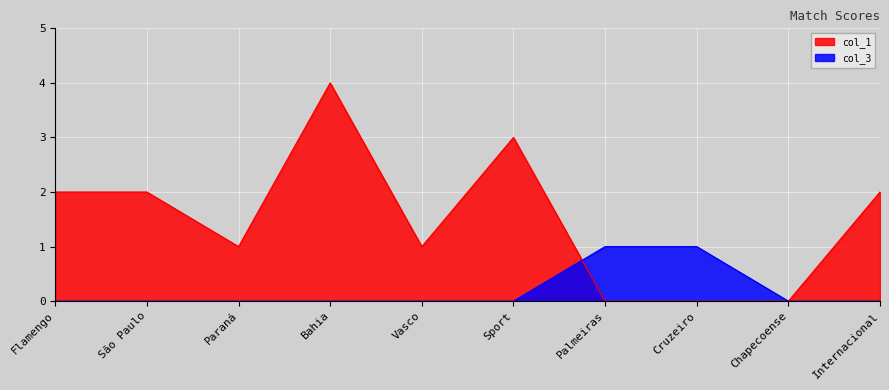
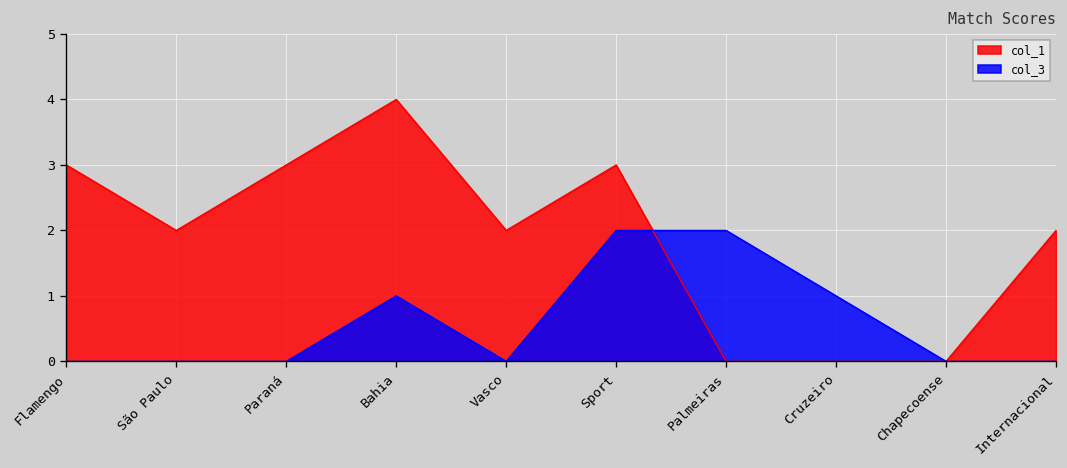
col_1, Flamengo: 2 -> 3
col_1, Paraná: 1 -> 3
col_3, Bahia: 0 -> 1
col_1, Vasco: 1 -> 2
col_3, Sport: 0 -> 2
col_3, Palmeiras: 1 -> 2
